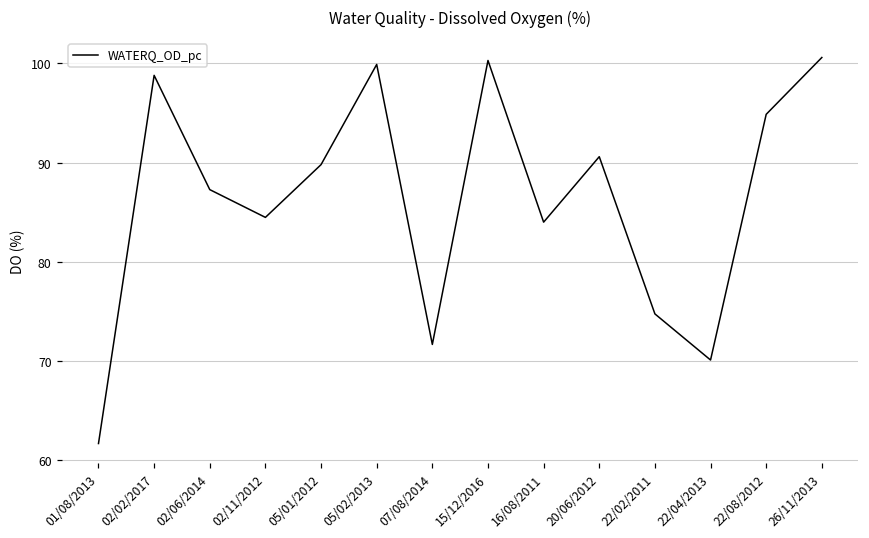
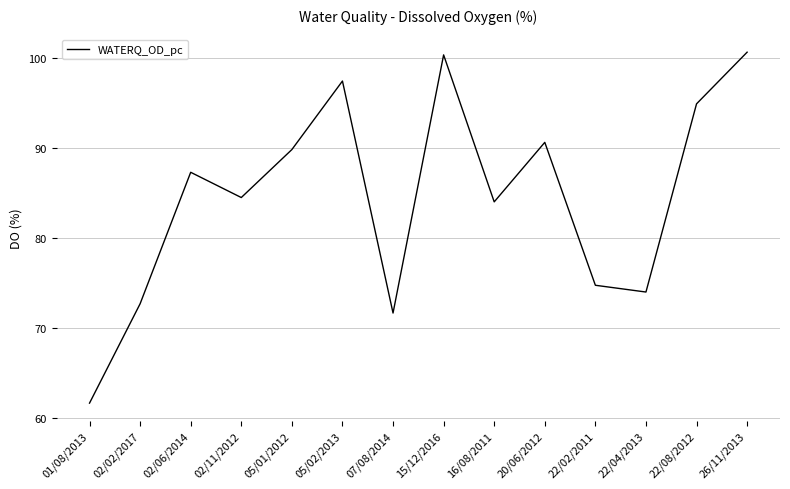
02/02/2017: 99 -> 73
05/02/2013: 100 -> 97
22/04/2013: 70 -> 74
